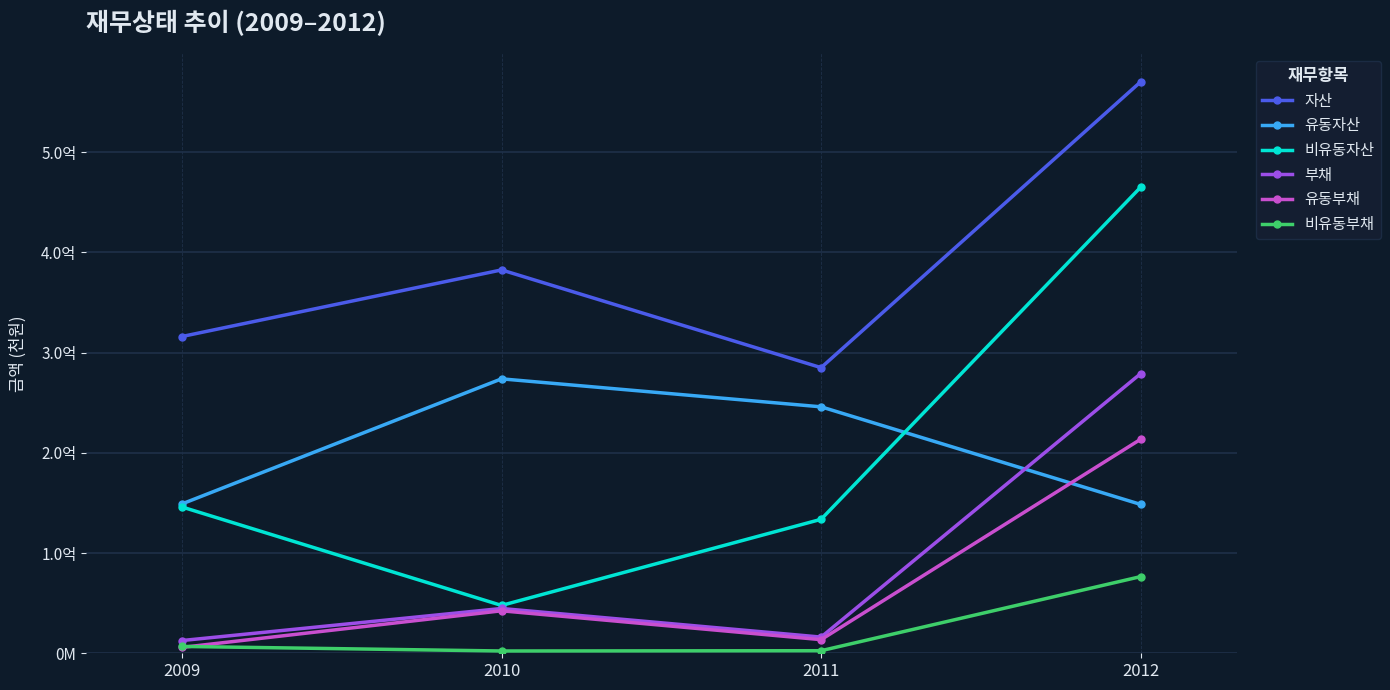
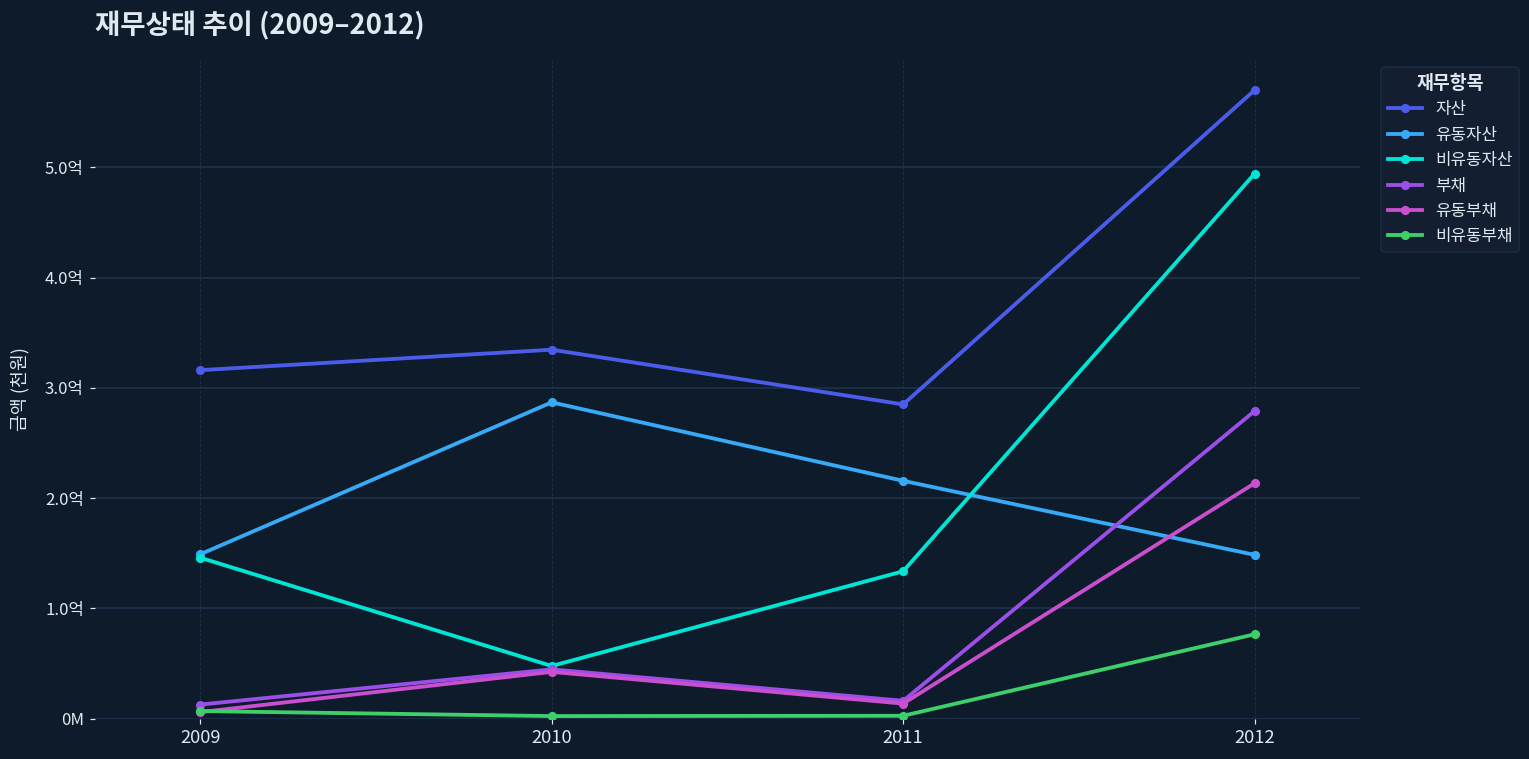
자산, 2010: 3.82억 -> 3.35억
유동자산, 2010: 2.74억 -> 2.87억
유동자산, 2011: 2.46억 -> 2.16억
비유동자산, 2012: 4.65억 -> 4.94억
